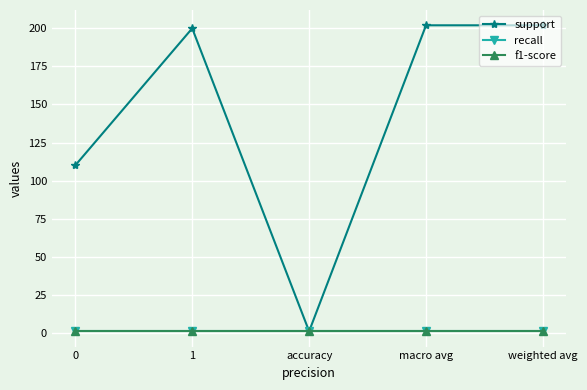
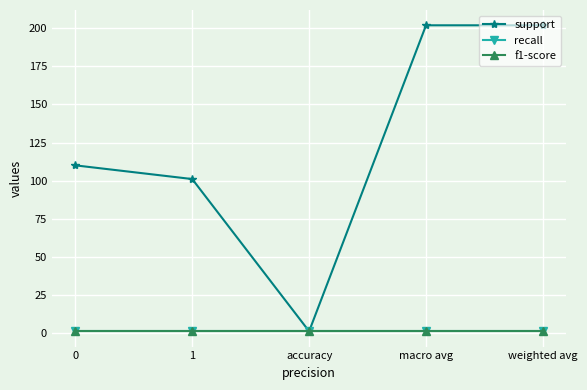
support, 1: 200 -> 101
